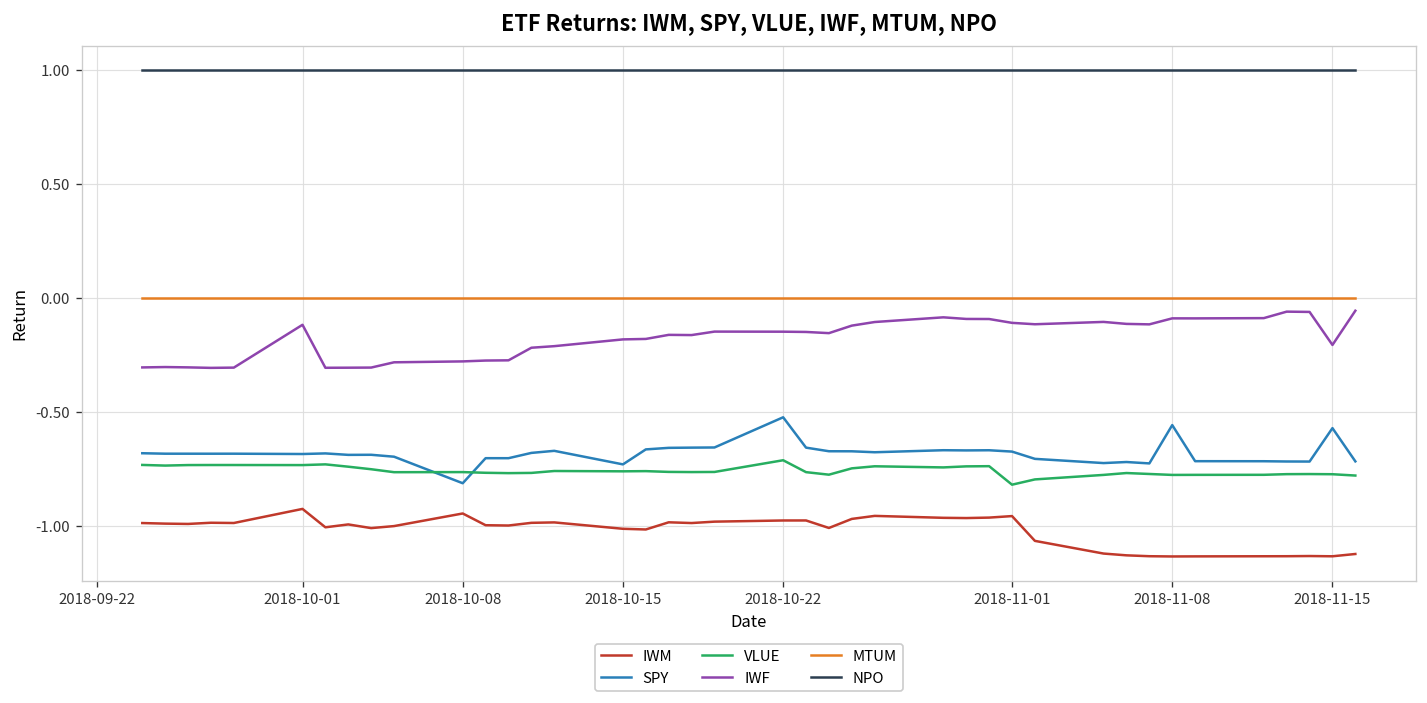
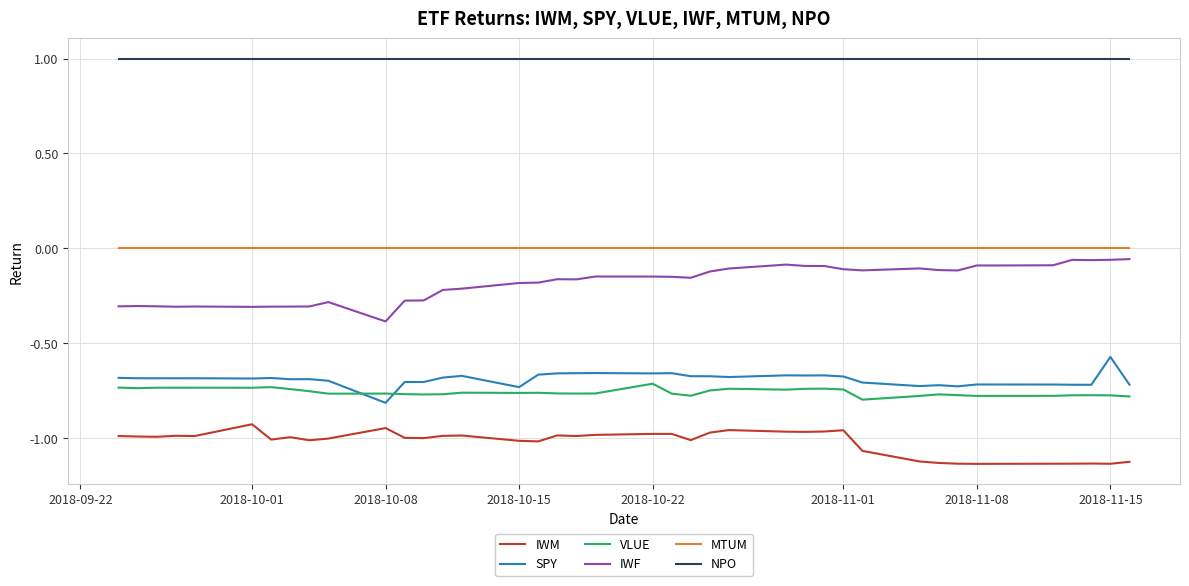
IWF, 2018-10-01: -0.12 -> -0.31
IWF, 2018-10-08: -0.28 -> -0.39
SPY, 2018-10-22: -0.52 -> -0.66
VLUE, 2018-11-01: -0.82 -> -0.74
SPY, 2018-11-08: -0.56 -> -0.72
IWF, 2018-11-15: -0.21 -> -0.06
